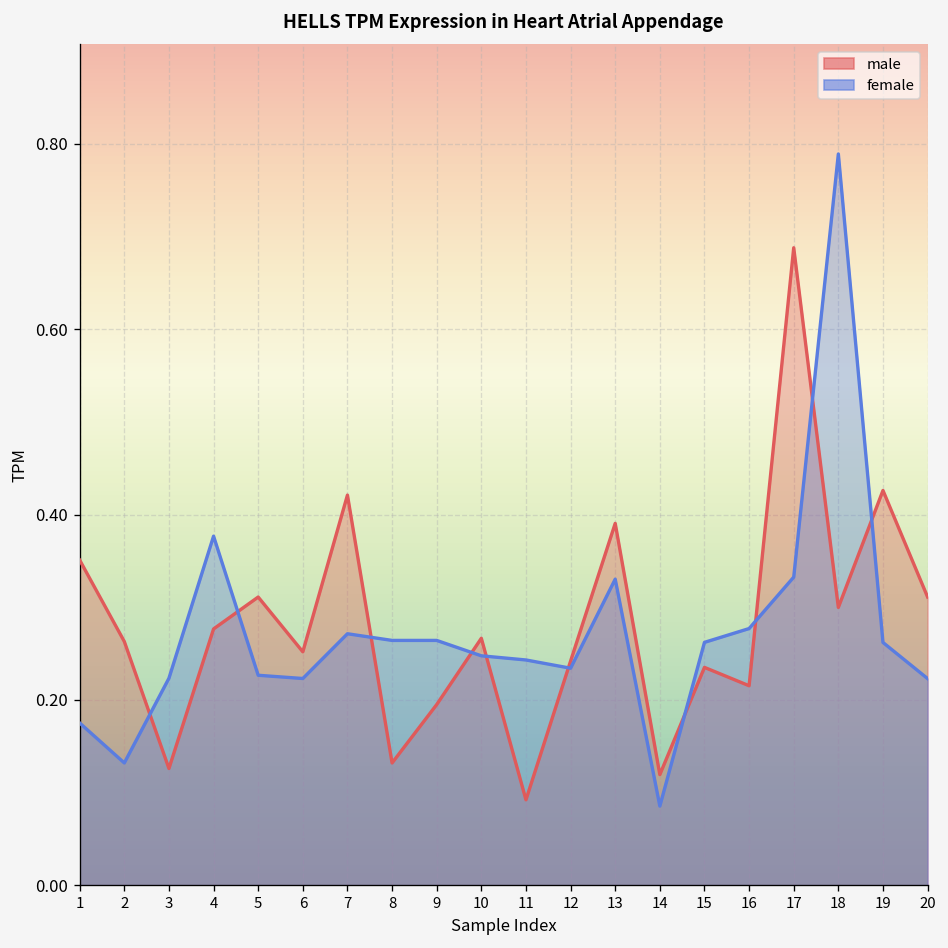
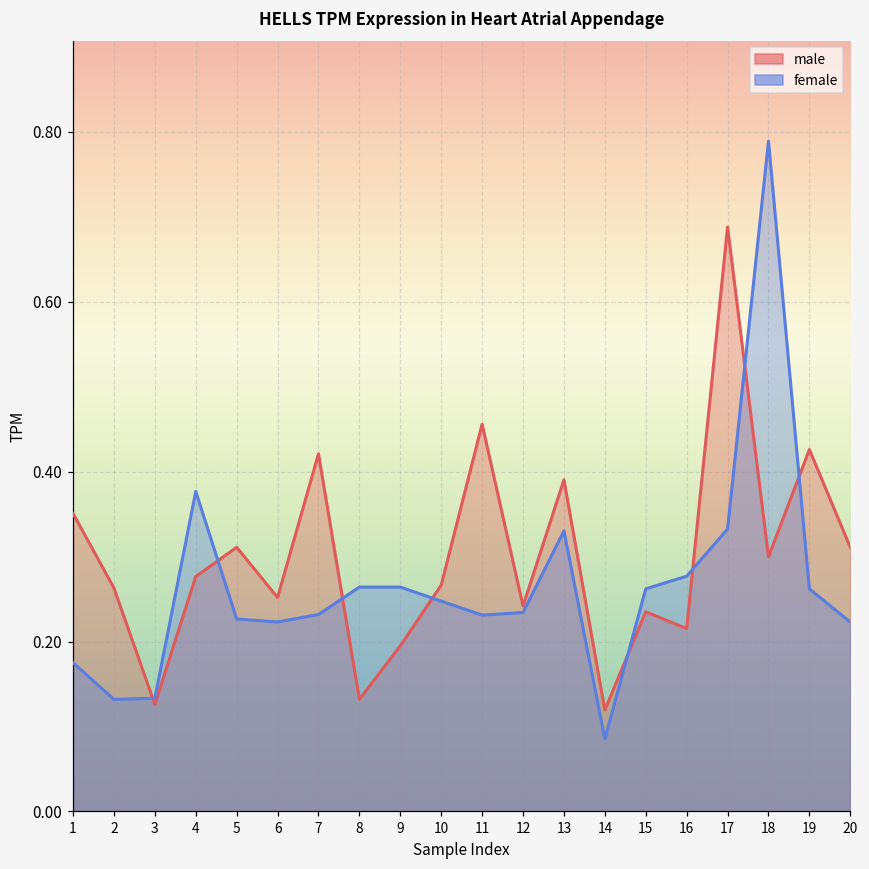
female, 3: 0.22 -> 0.13
female, 7: 0.27 -> 0.23
male, 11: 0.09 -> 0.46
female, 11: 0.24 -> 0.23
